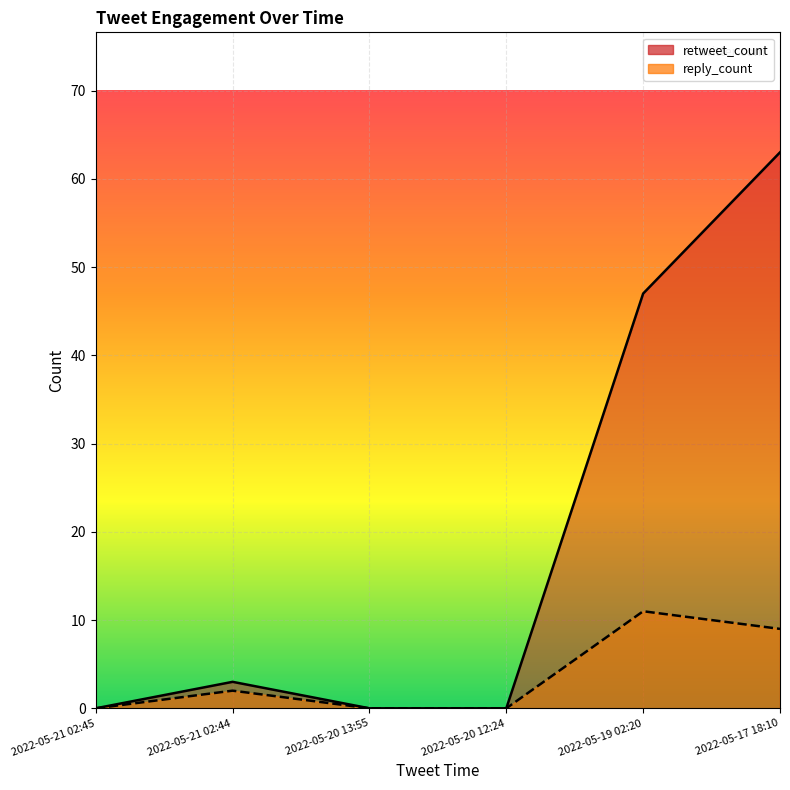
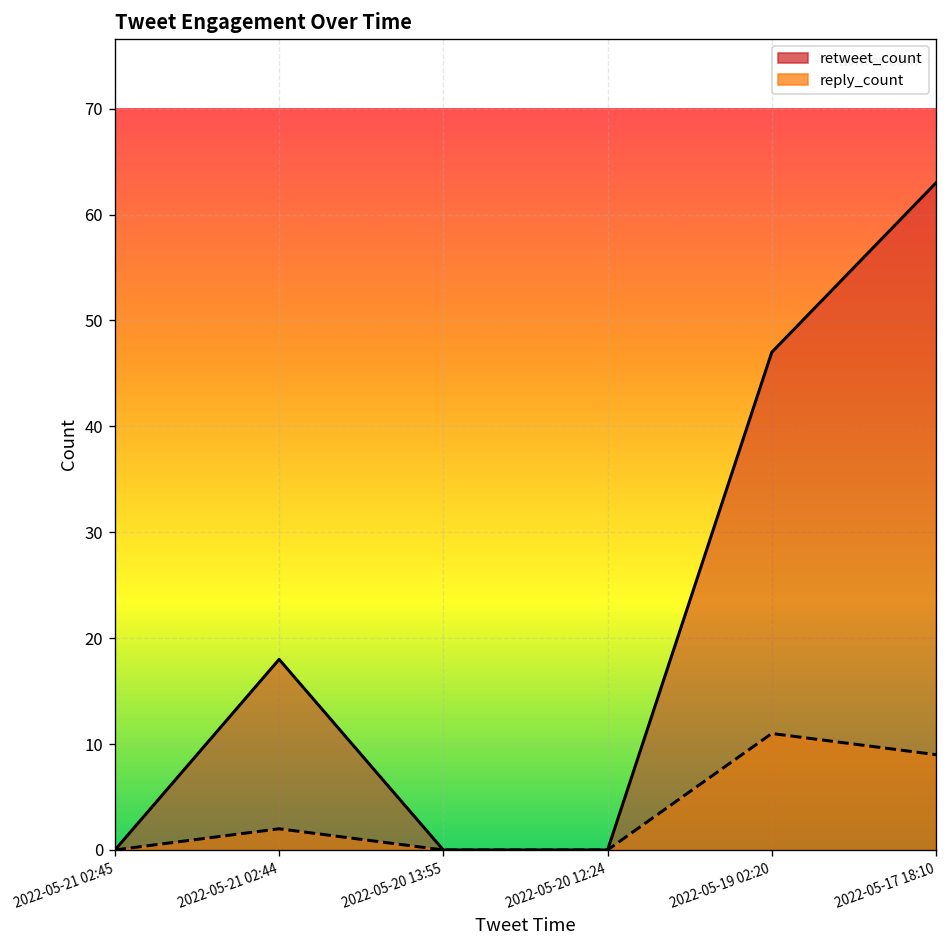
retweet_count, 2022-05-21 02:44: 3 -> 18
